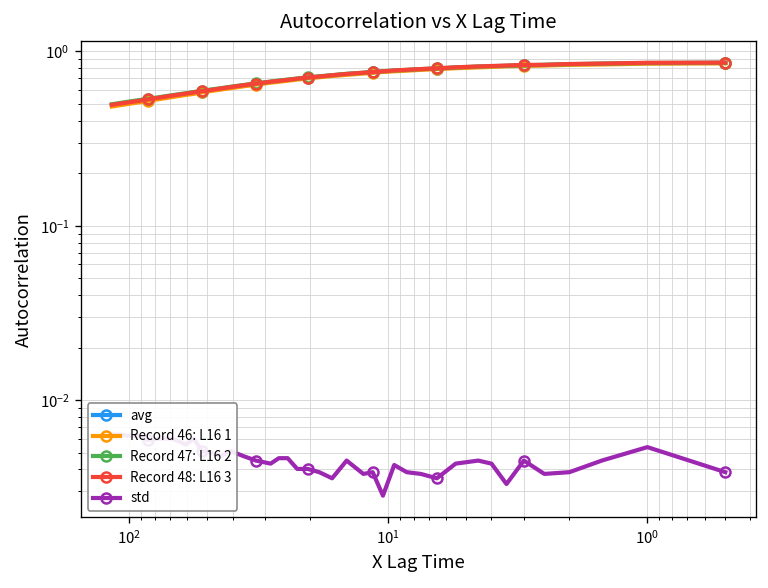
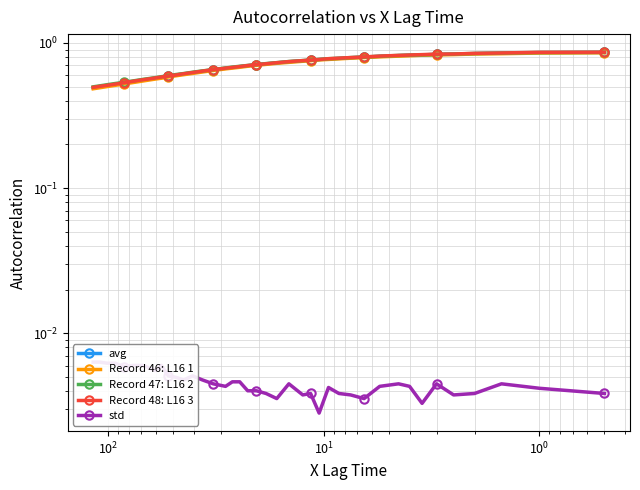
std, 10^0: 0.0054 -> 0.0042
